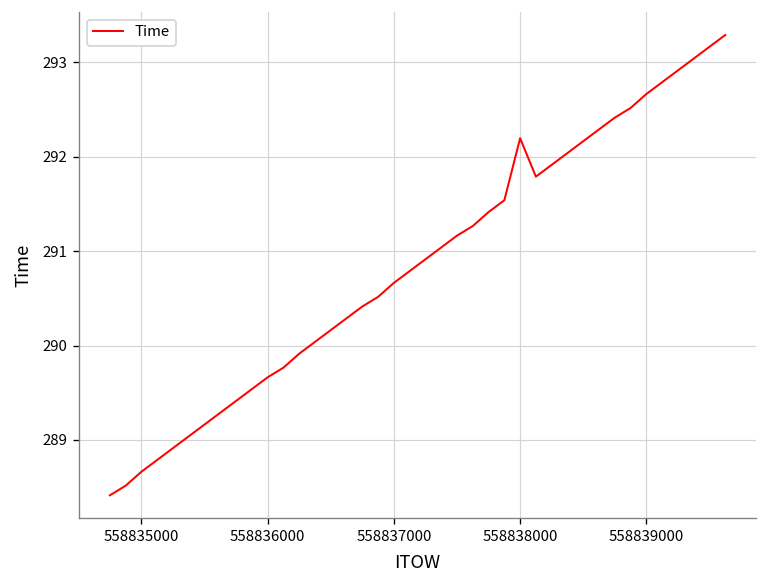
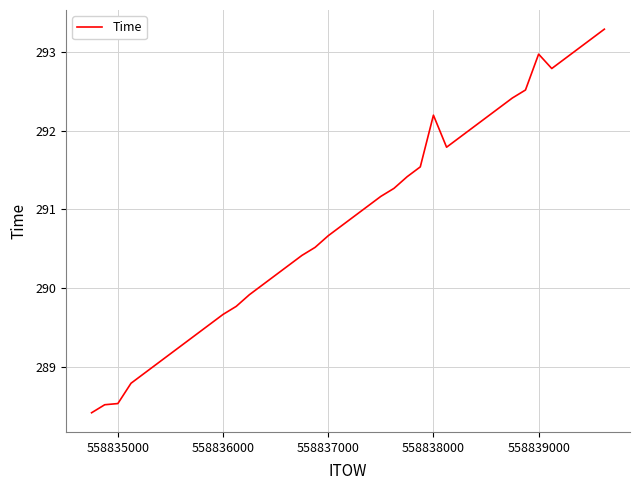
558835000: 288.7 -> 288.5
558839000: 292.7 -> 293.0
